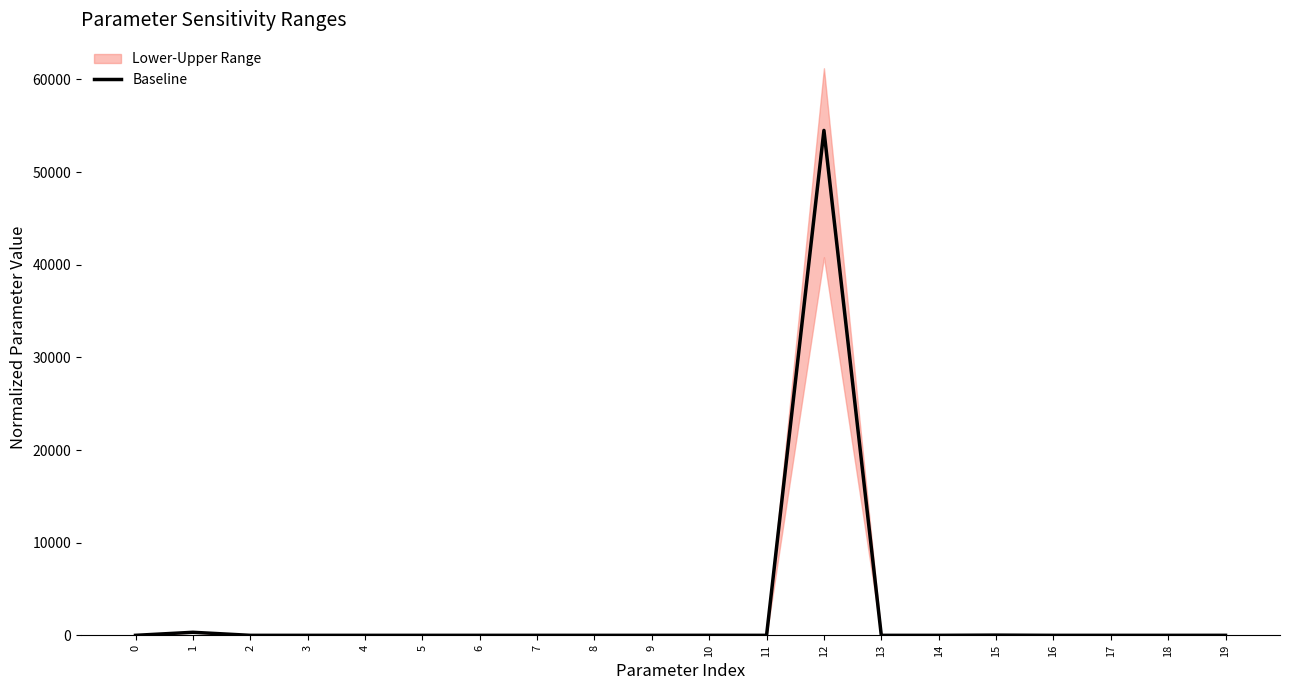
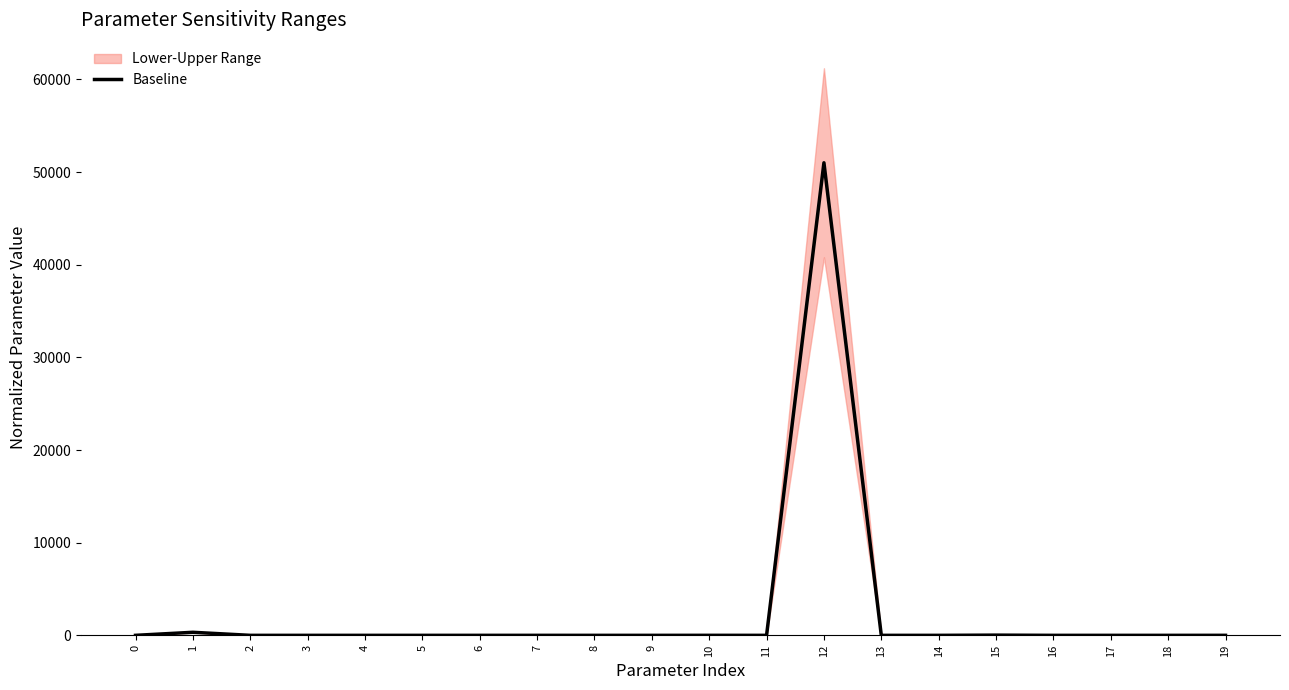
Baseline, 12: 54000 -> 51000
